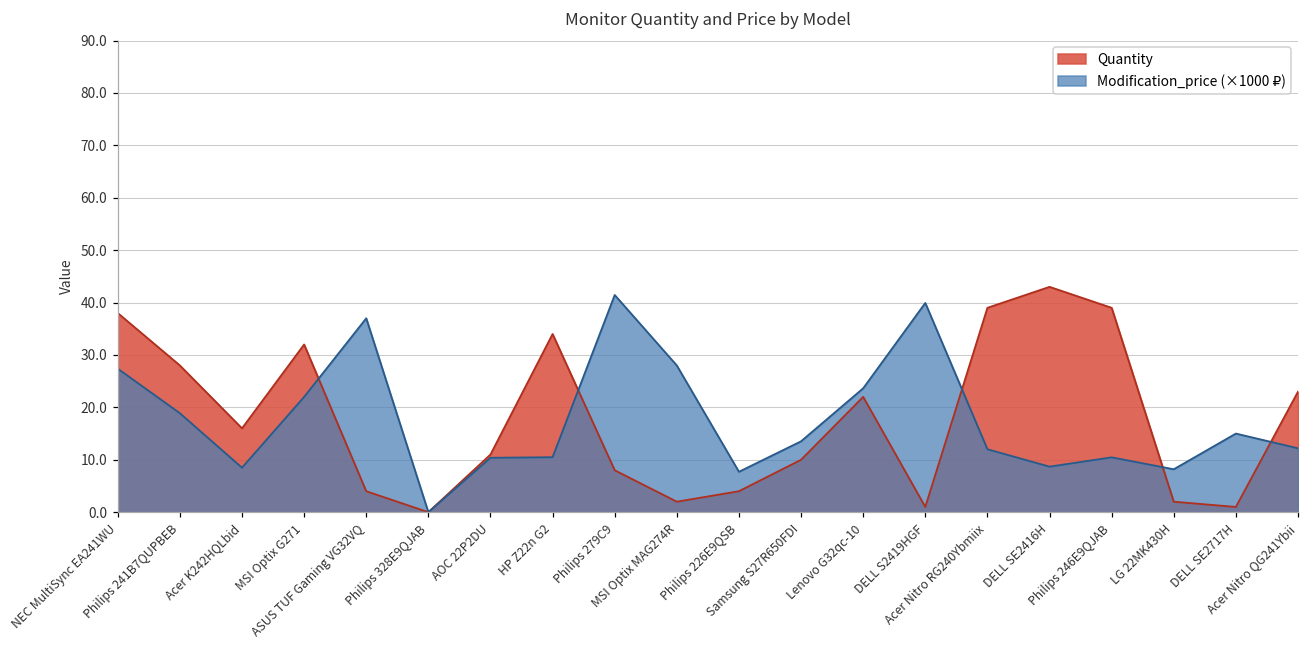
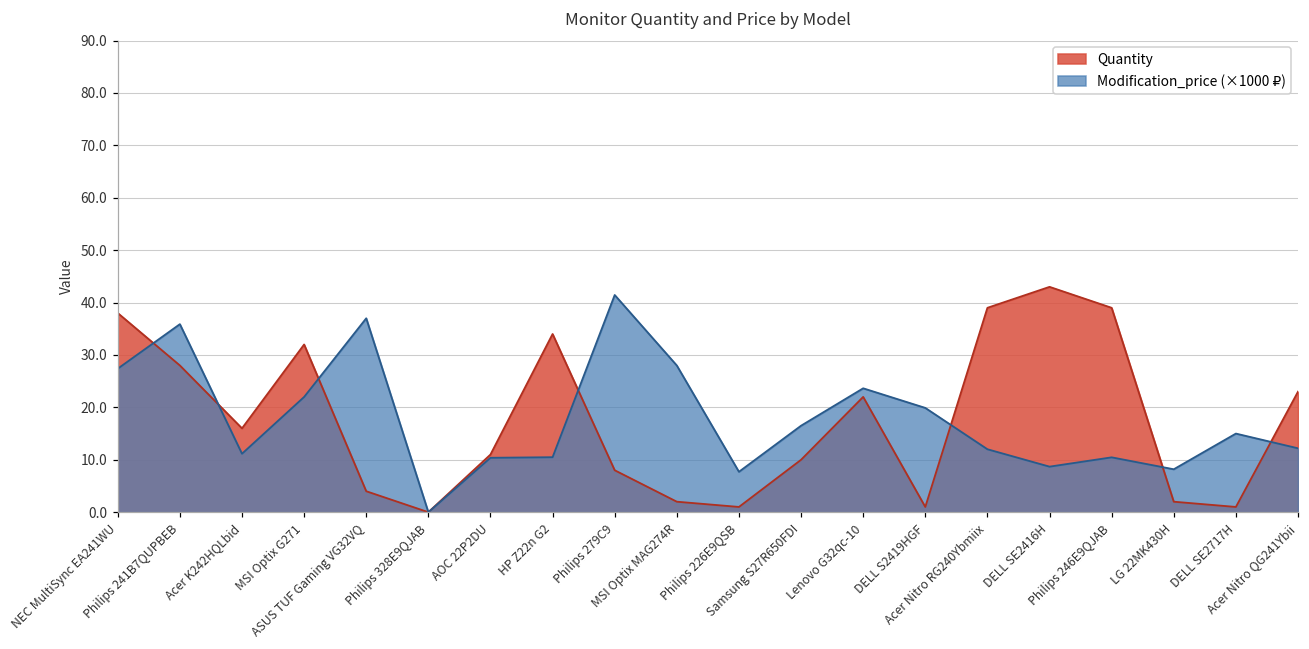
Modification_price (×1000 ₽), Philips 241B7QUPBEB: 19 -> 36
Modification_price (×1000 ₽), Acer K242HQLbid: 8 -> 11
Quantity, Philips 226E9QSB: 4 -> 1
Modification_price (×1000 ₽), Samsung S27R650FDI: 14 -> 17
Modification_price (×1000 ₽), DELL S2419HGF: 40 -> 20
